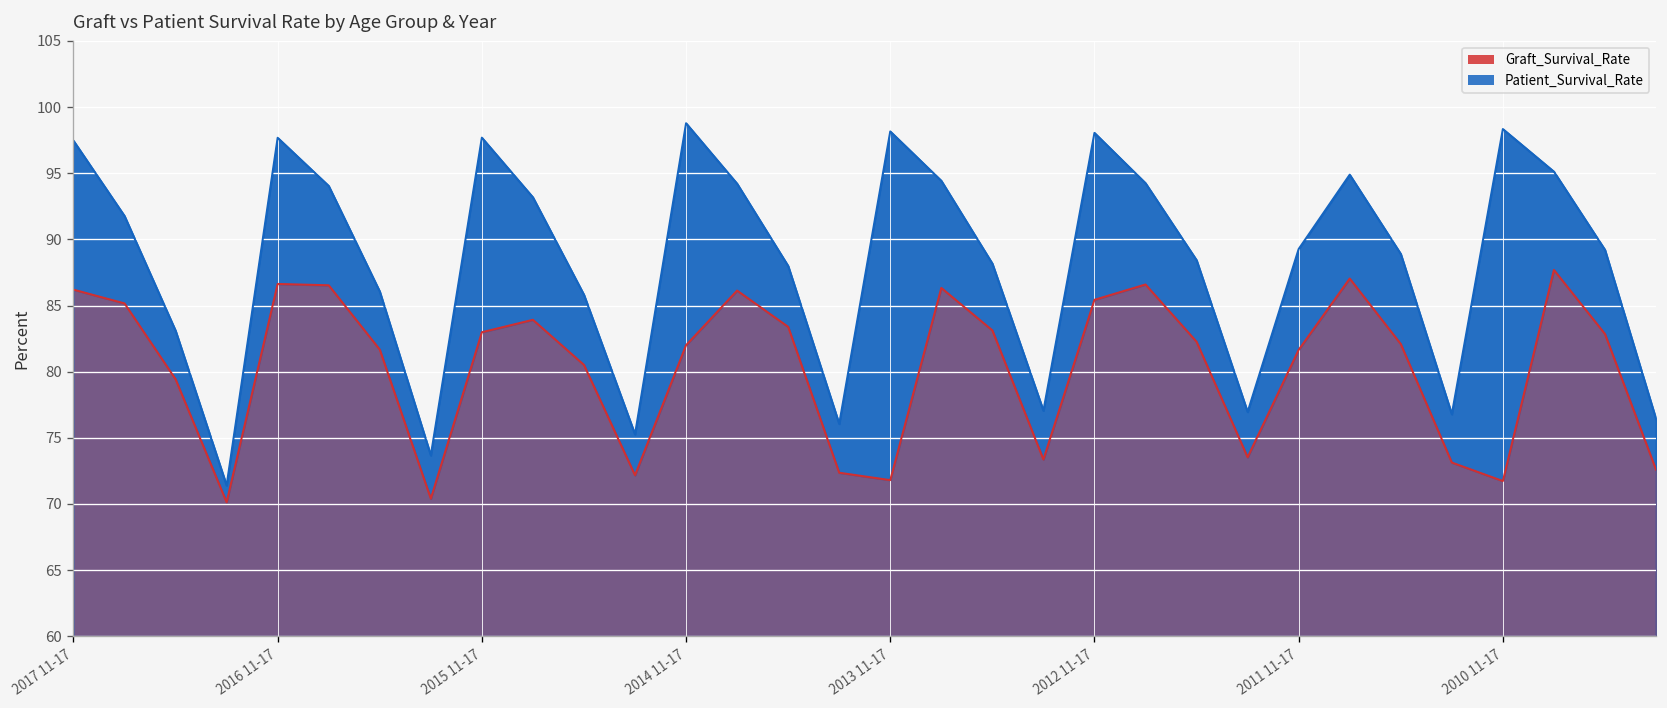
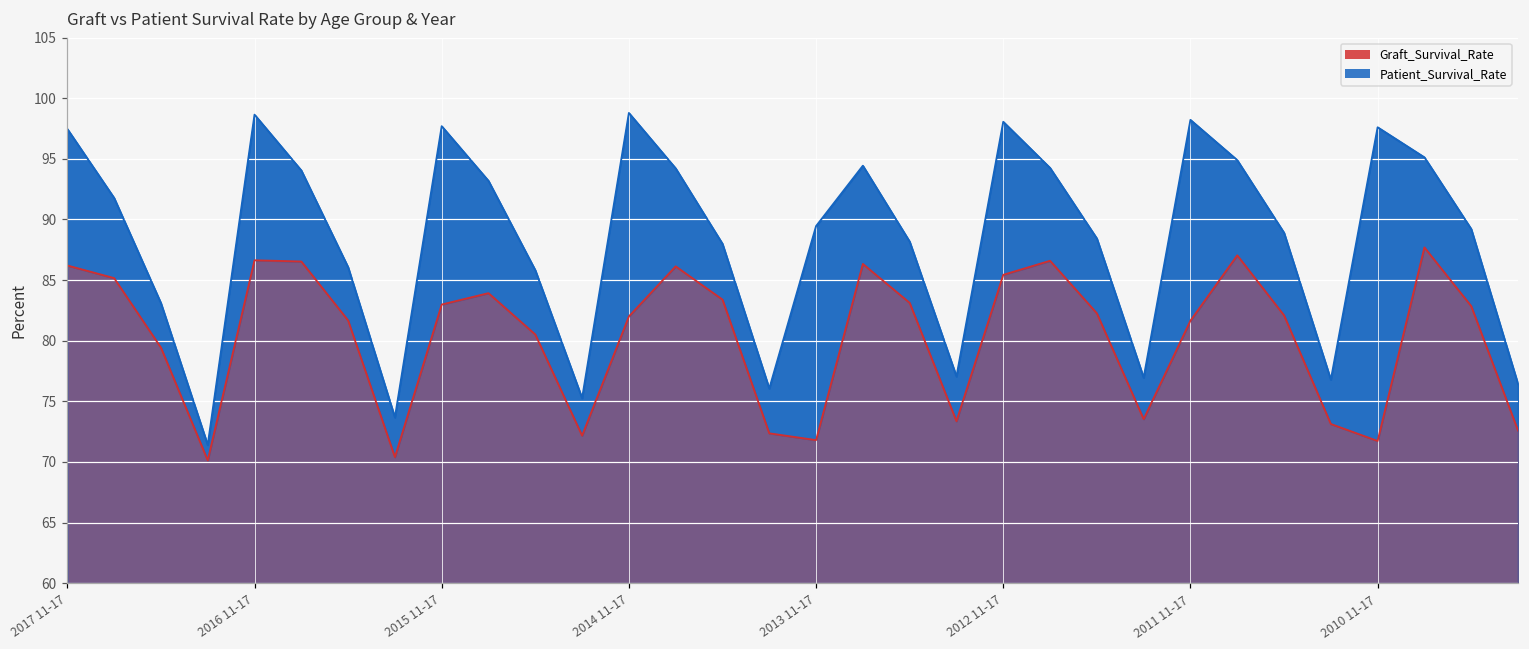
Patient_Survival_Rate, 2016 11-17: 97.7 -> 98.6
Patient_Survival_Rate, 2013 11-17: 98.2 -> 89.5
Patient_Survival_Rate, 2011 11-17: 89.3 -> 98.2
Patient_Survival_Rate, 2010 11-17: 98.3 -> 97.6
